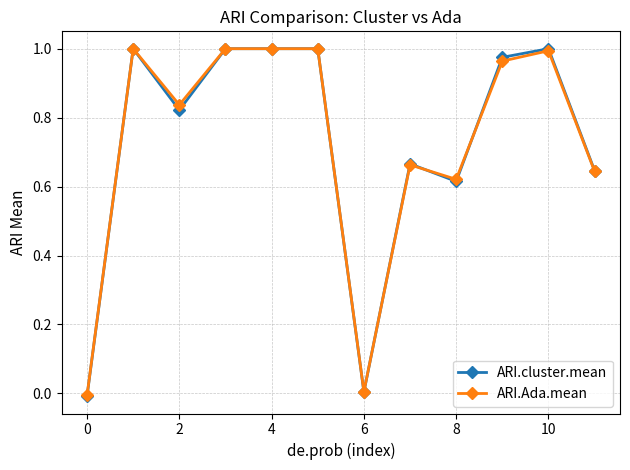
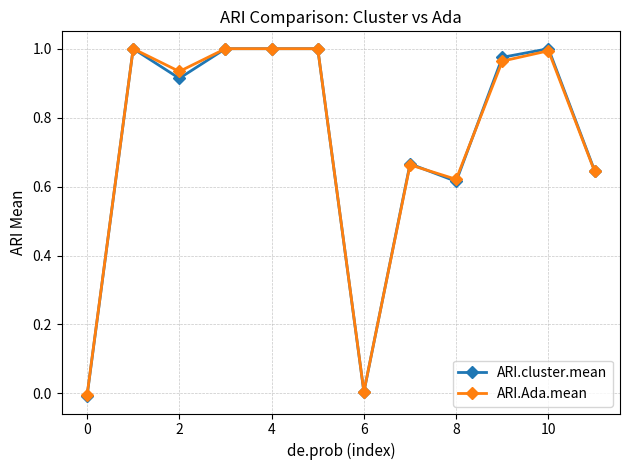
ARI.cluster.mean, 2: 0.82 -> 0.91
ARI.Ada.mean, 2: 0.84 -> 0.93
